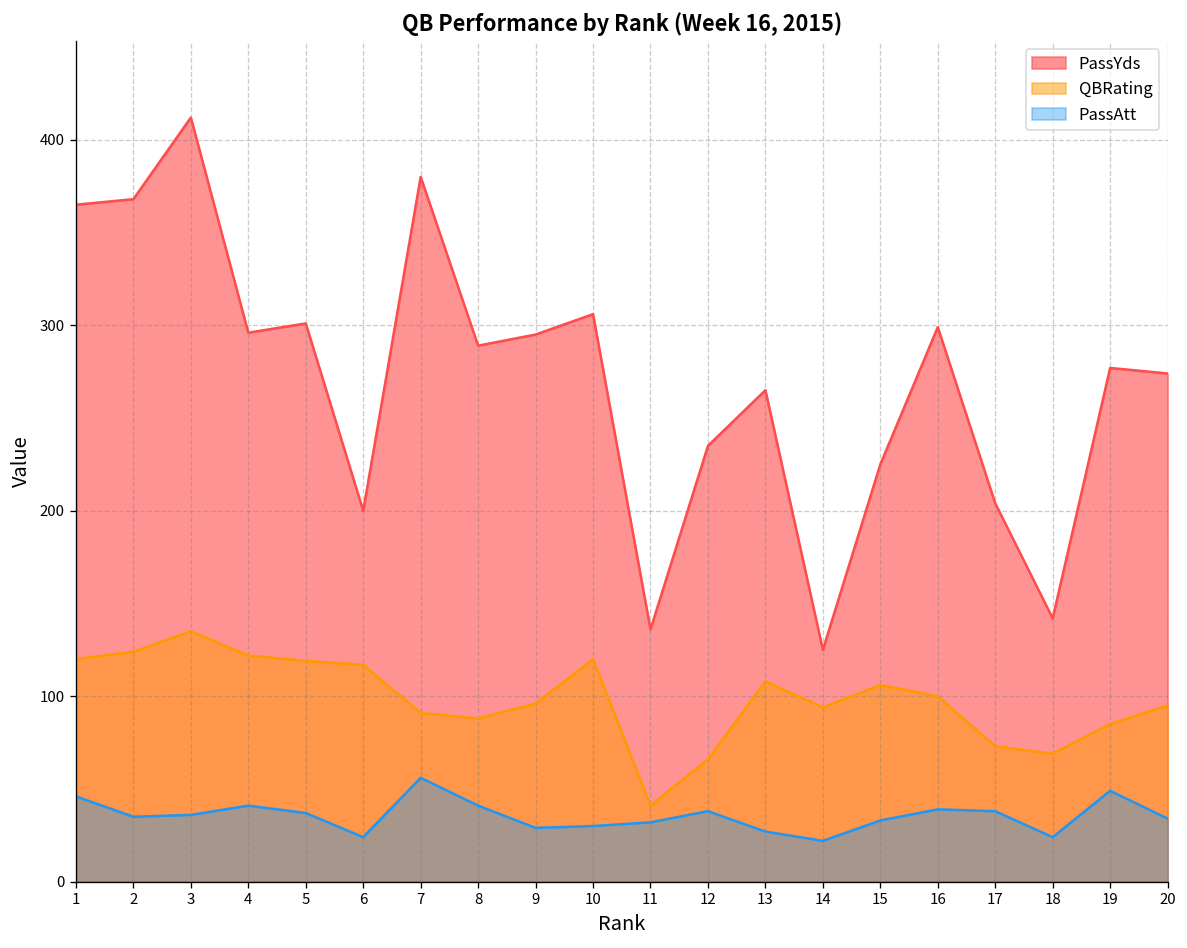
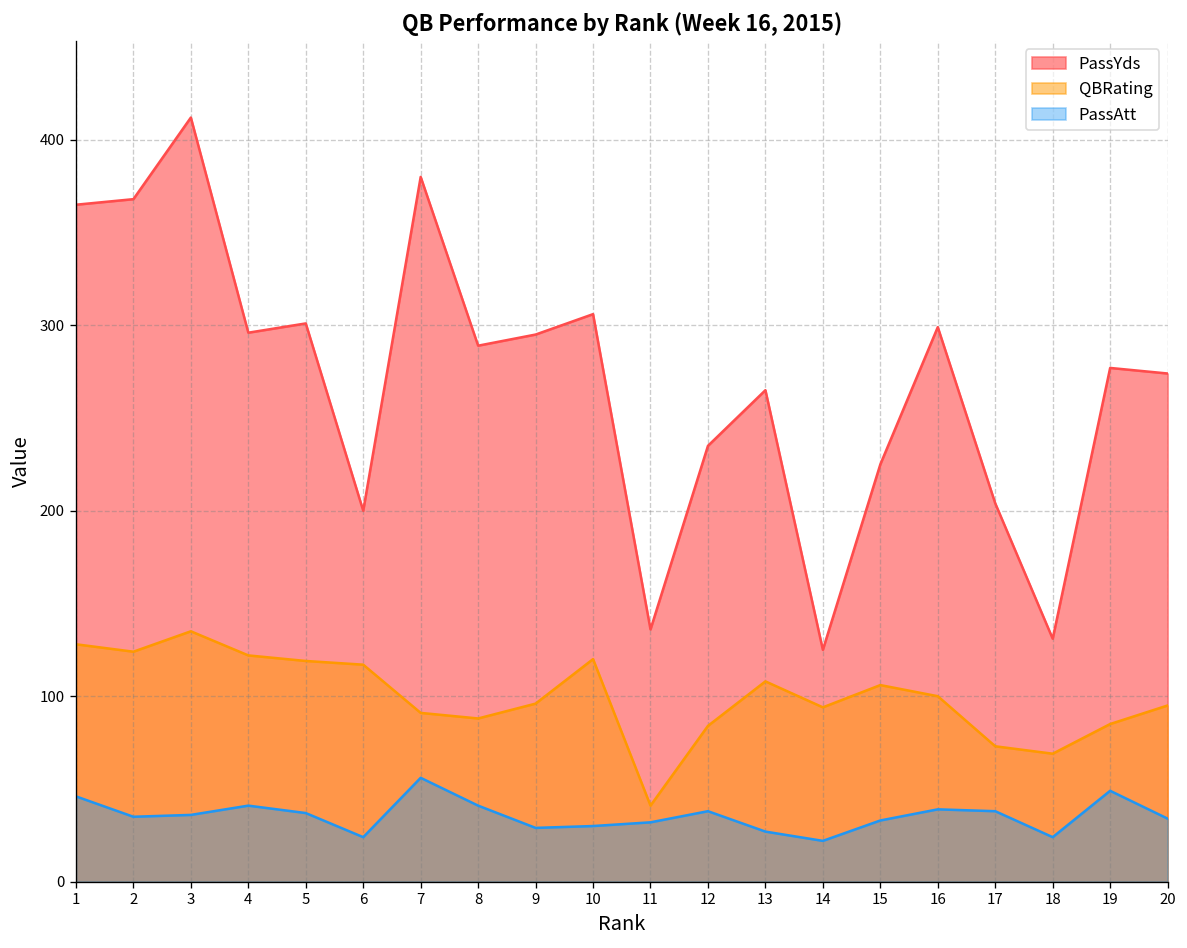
QBRating, 1: 120 -> 128
QBRating, 12: 66 -> 84
PassYds, 18: 142 -> 131
